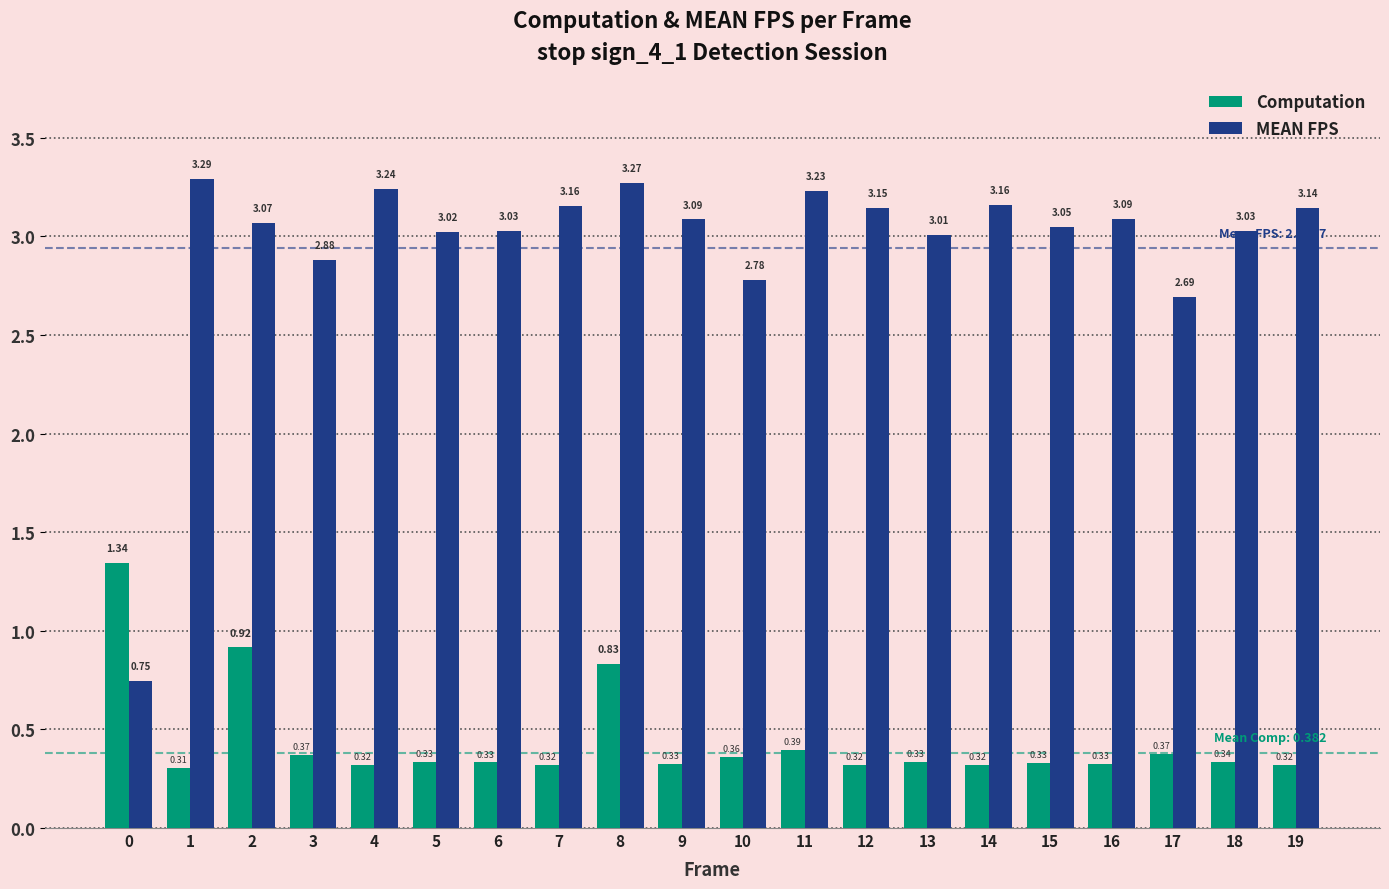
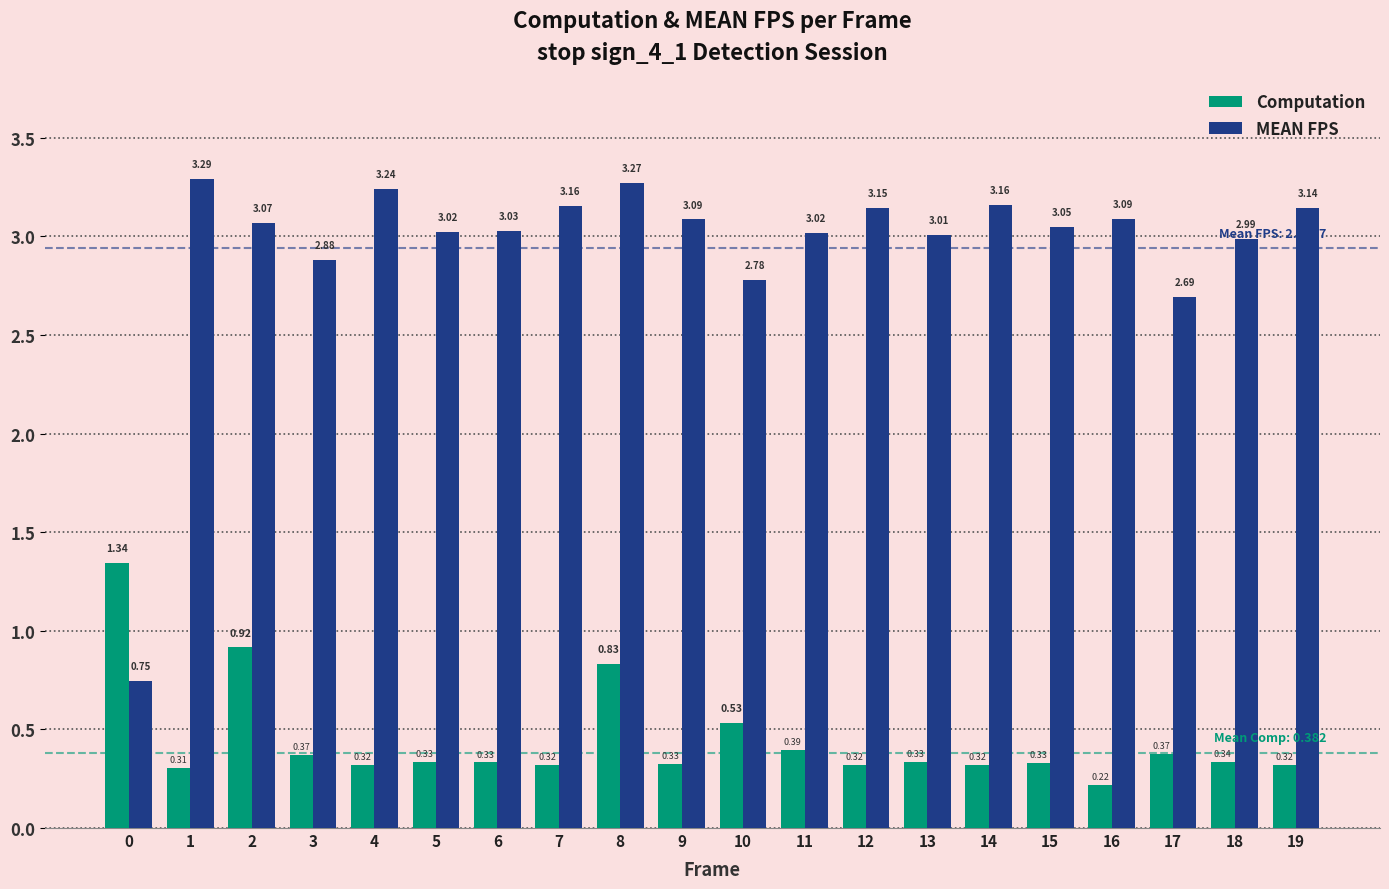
Computation, 10: 0.36 -> 0.53
MEAN FPS, 11: 3.23 -> 3.02
Computation, 16: 0.33 -> 0.22
MEAN FPS, 18: 3.03 -> 2.99
